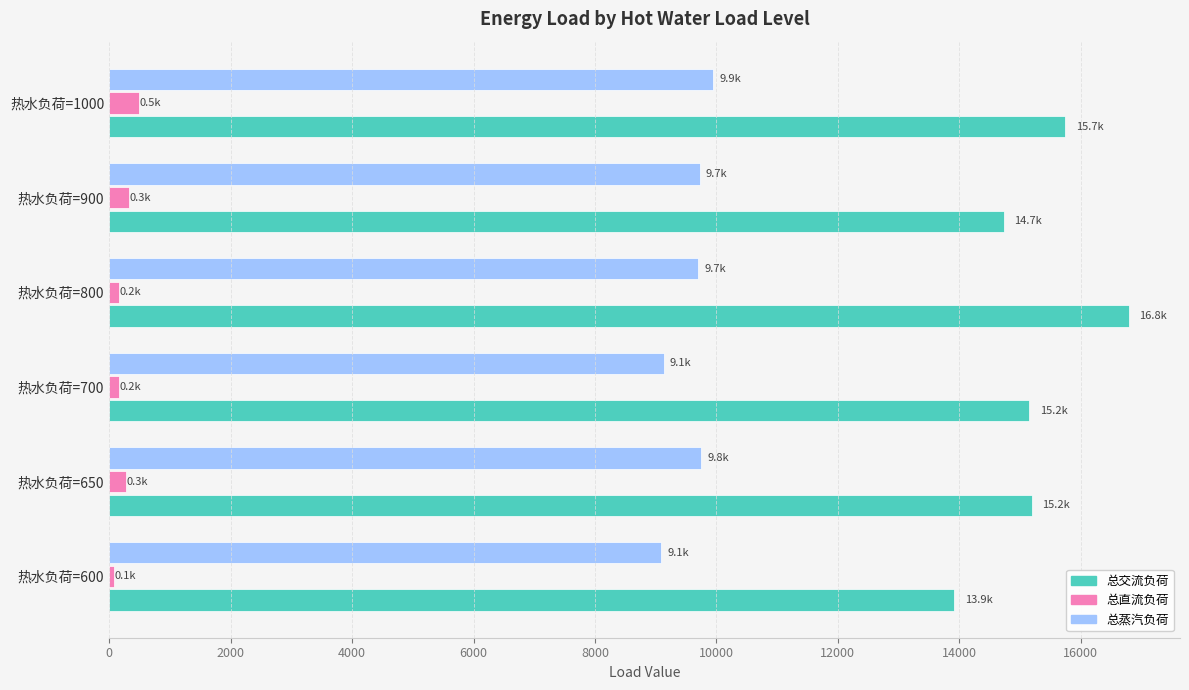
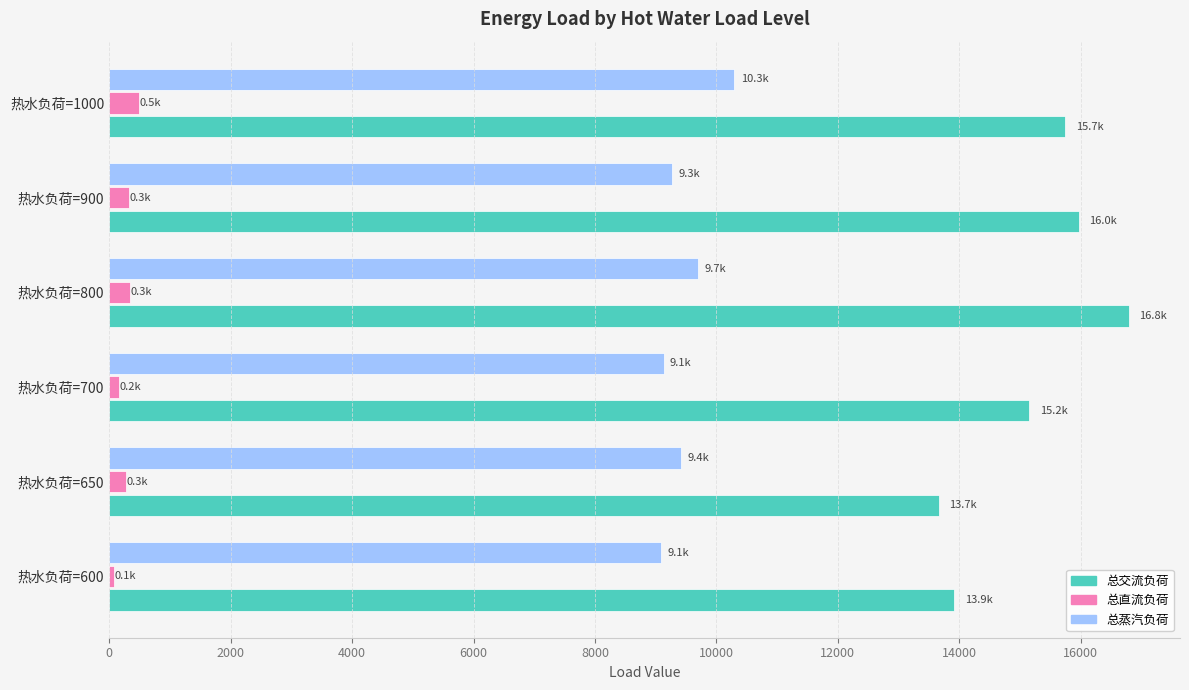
总蒸汽负荷, 热水负荷=1000: 9.9k -> 10.3k
总蒸汽负荷, 热水负荷=900: 9.7k -> 9.3k
总交流负荷, 热水负荷=900: 14.7k -> 16.0k
总直流负荷, 热水负荷=800: 0.2k -> 0.3k
总蒸汽负荷, 热水负荷=650: 9.8k -> 9.4k
总交流负荷, 热水负荷=650: 15.2k -> 13.7k
